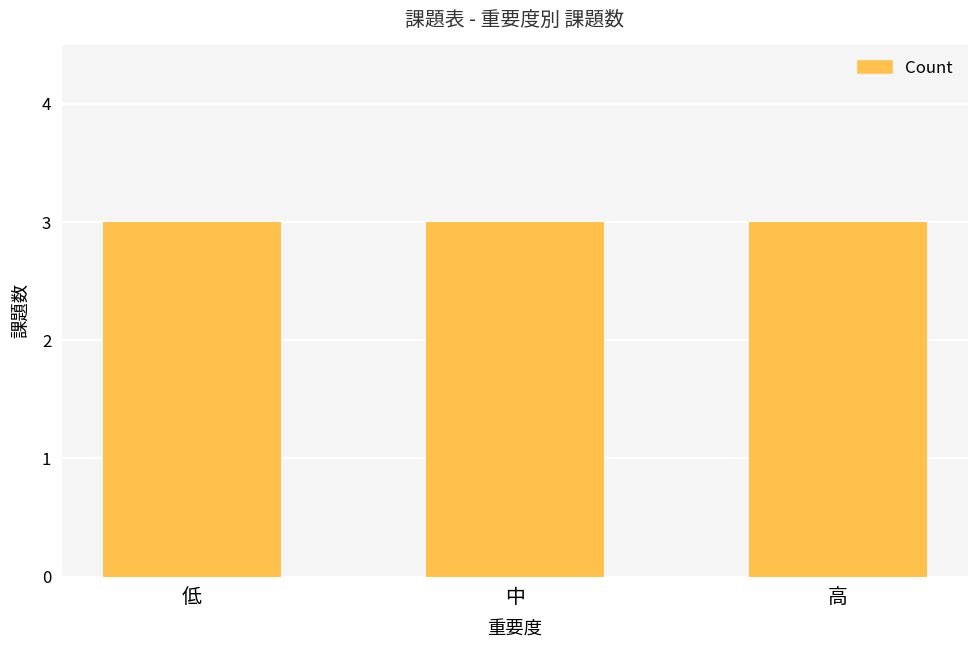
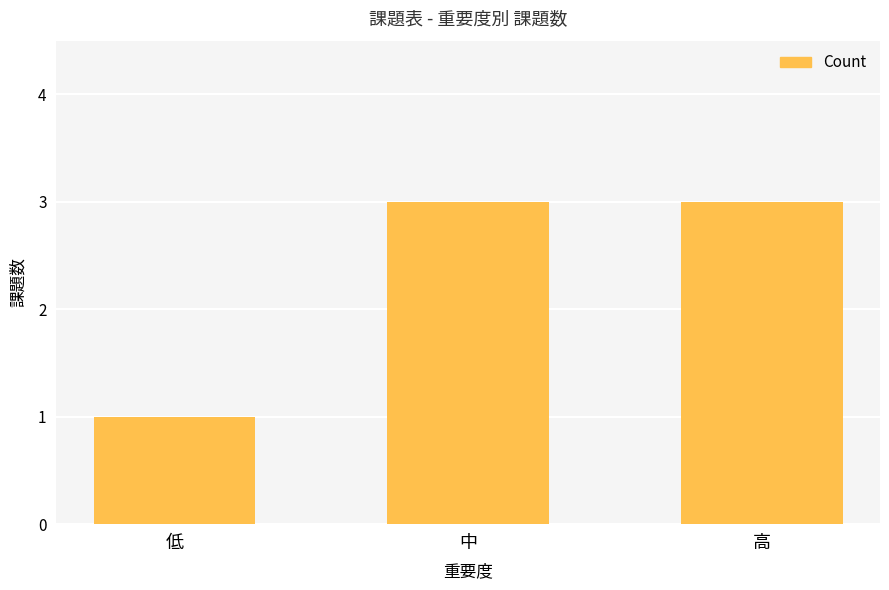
低: 3 -> 1
